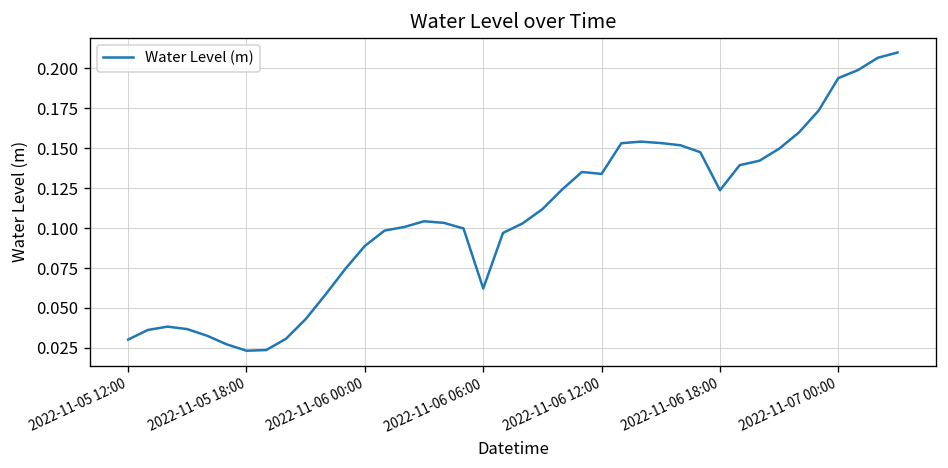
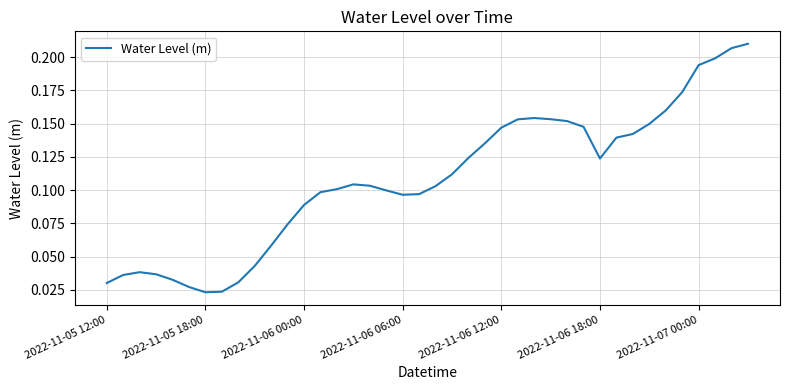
2022-11-06 06:00: 0.062 -> 0.096
2022-11-06 12:00: 0.134 -> 0.147
